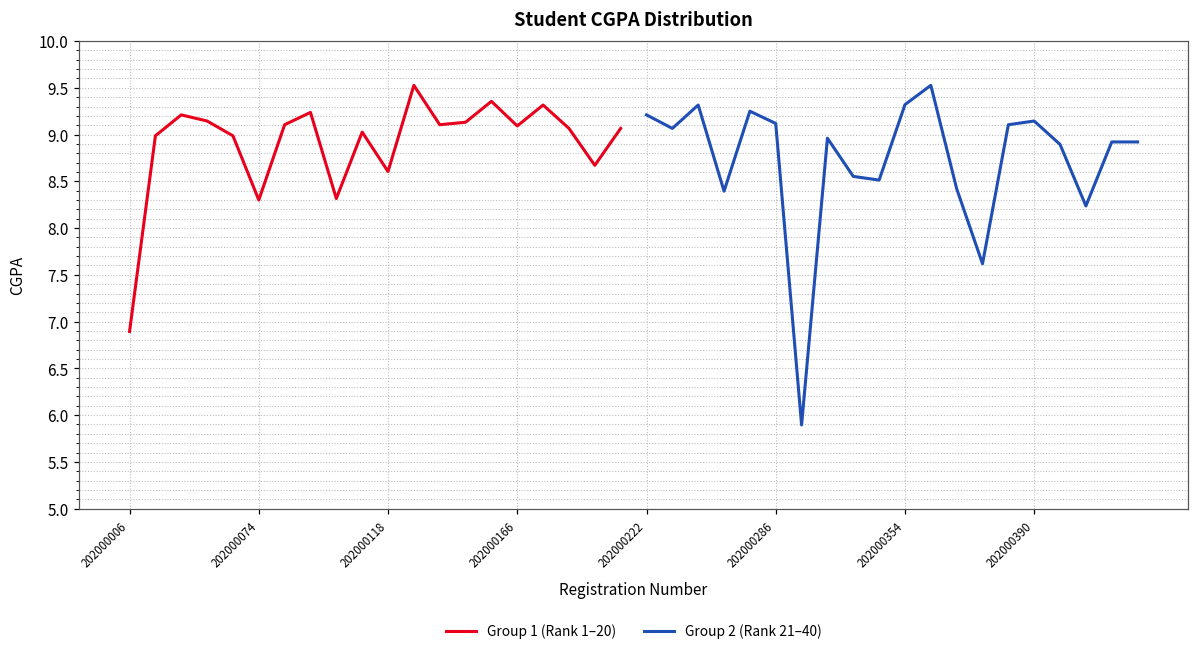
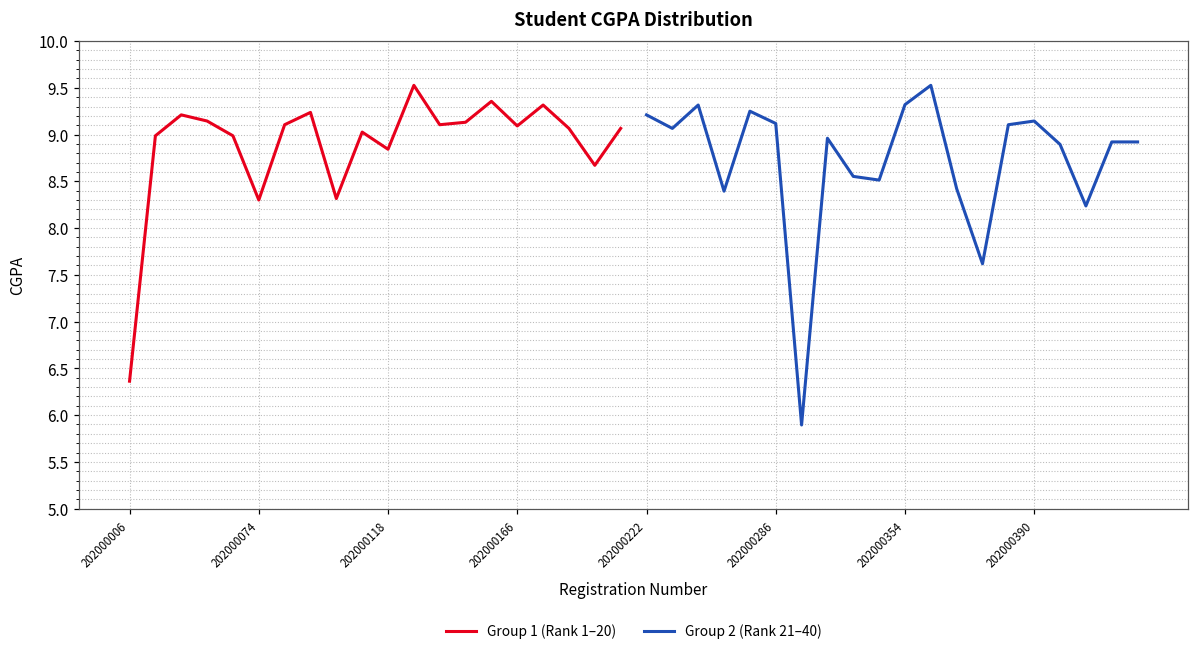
Group 1 (Rank 1–20), 202000006: 6.9 -> 6.4
Group 1 (Rank 1–20), 202000118: 8.6 -> 8.8
